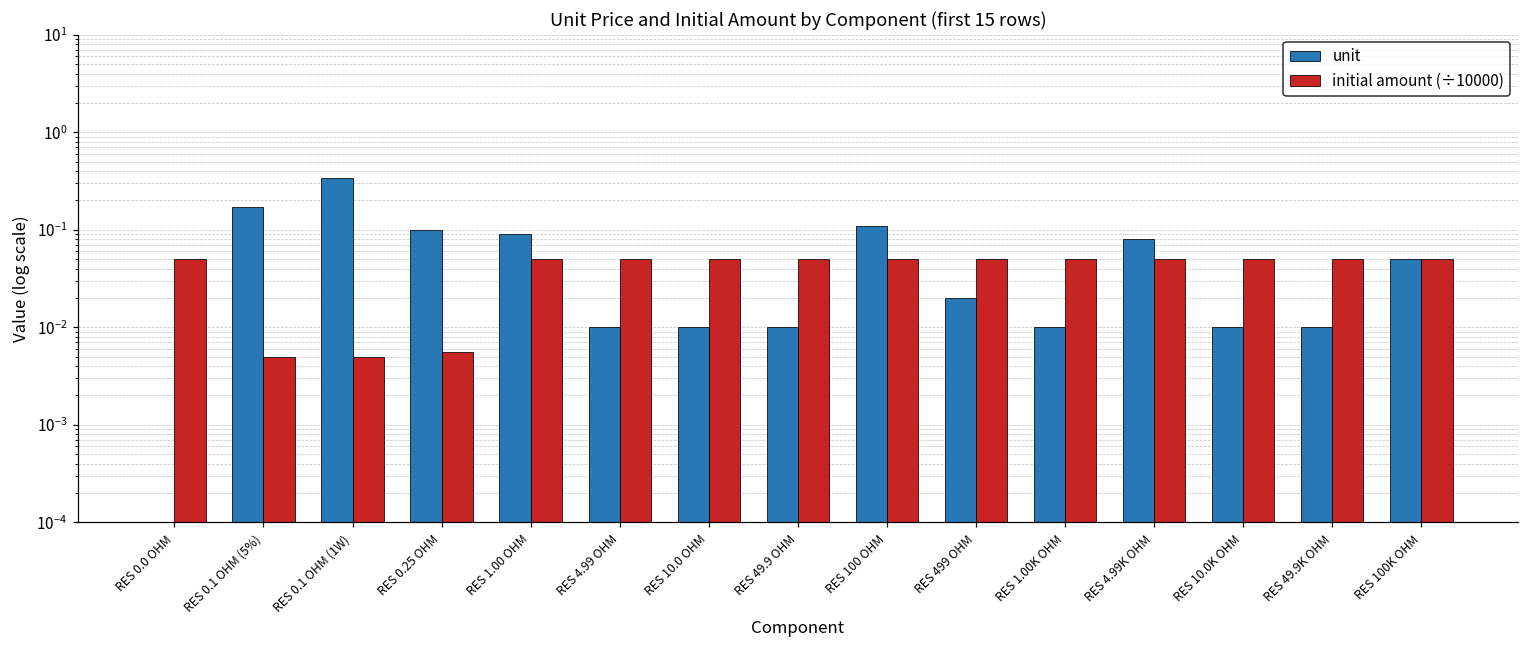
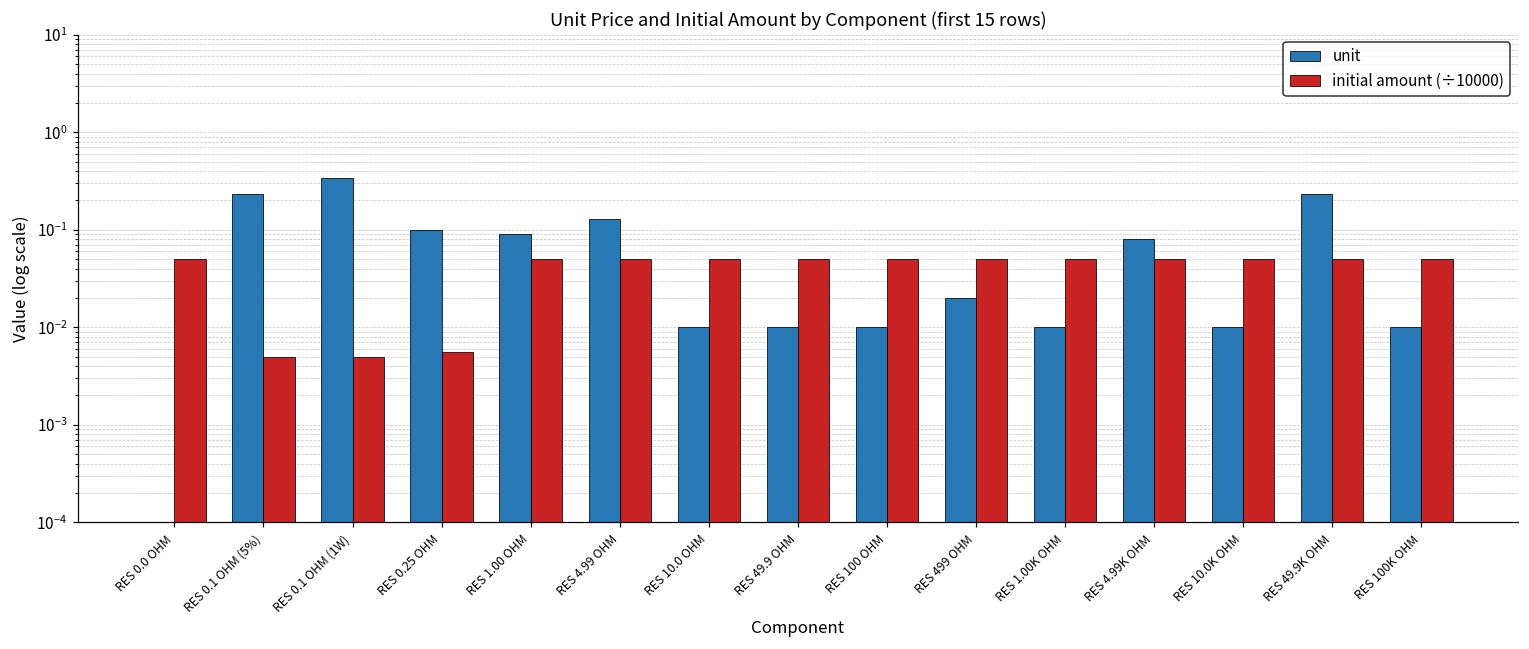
unit, RES 0.1 OHM (5%): 0.17 -> 0.23
unit, RES 4.99 OHM: 0.01 -> 0.13
unit, RES 100 OHM: 0.11 -> 0.01
unit, RES 49.9K OHM: 0.01 -> 0.23
unit, RES 100K OHM: 0.05 -> 0.01
